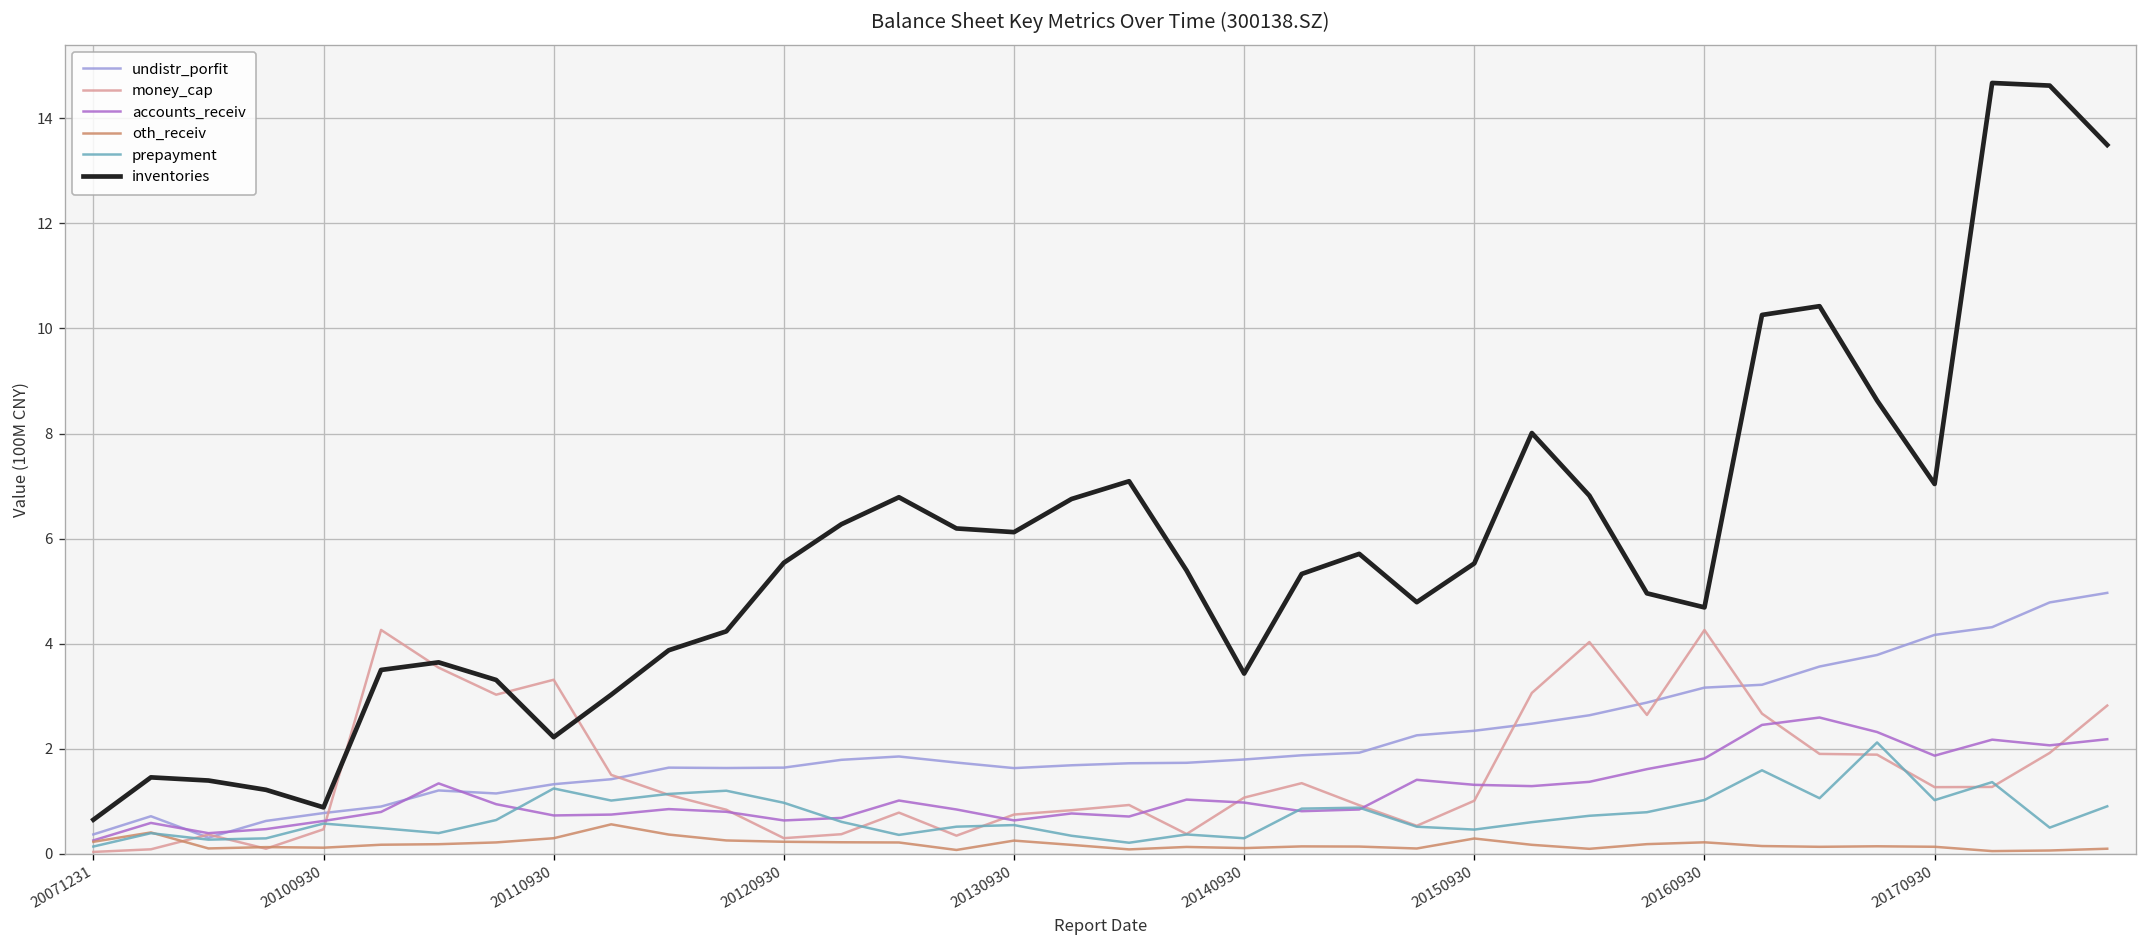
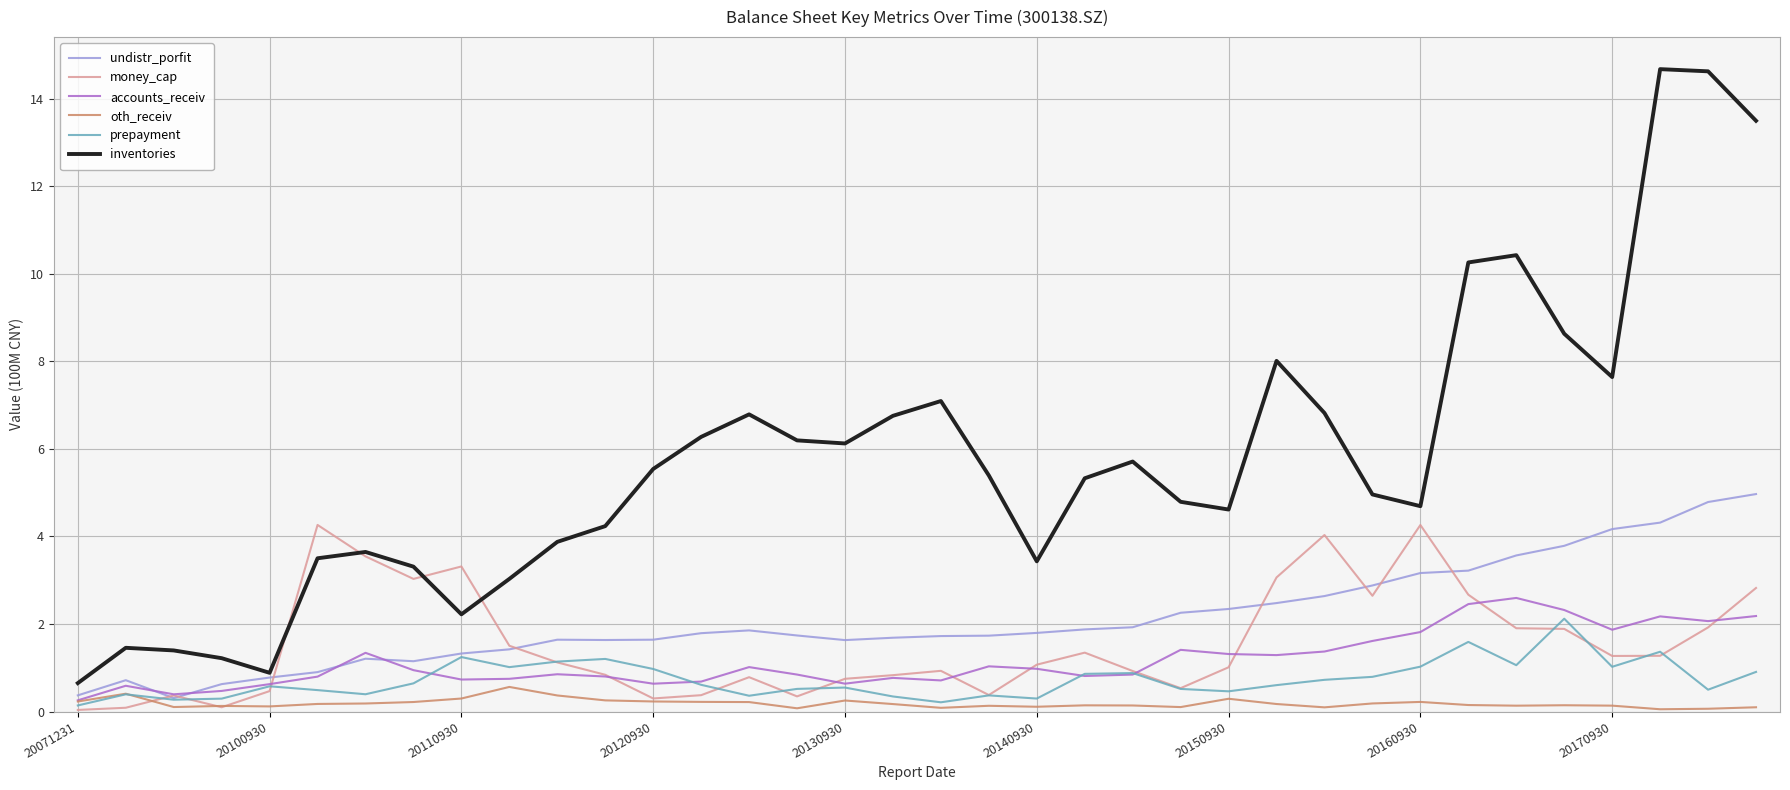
inventories, 20150930: 5.5 -> 4.6
inventories, 20170930: 7.0 -> 7.6
